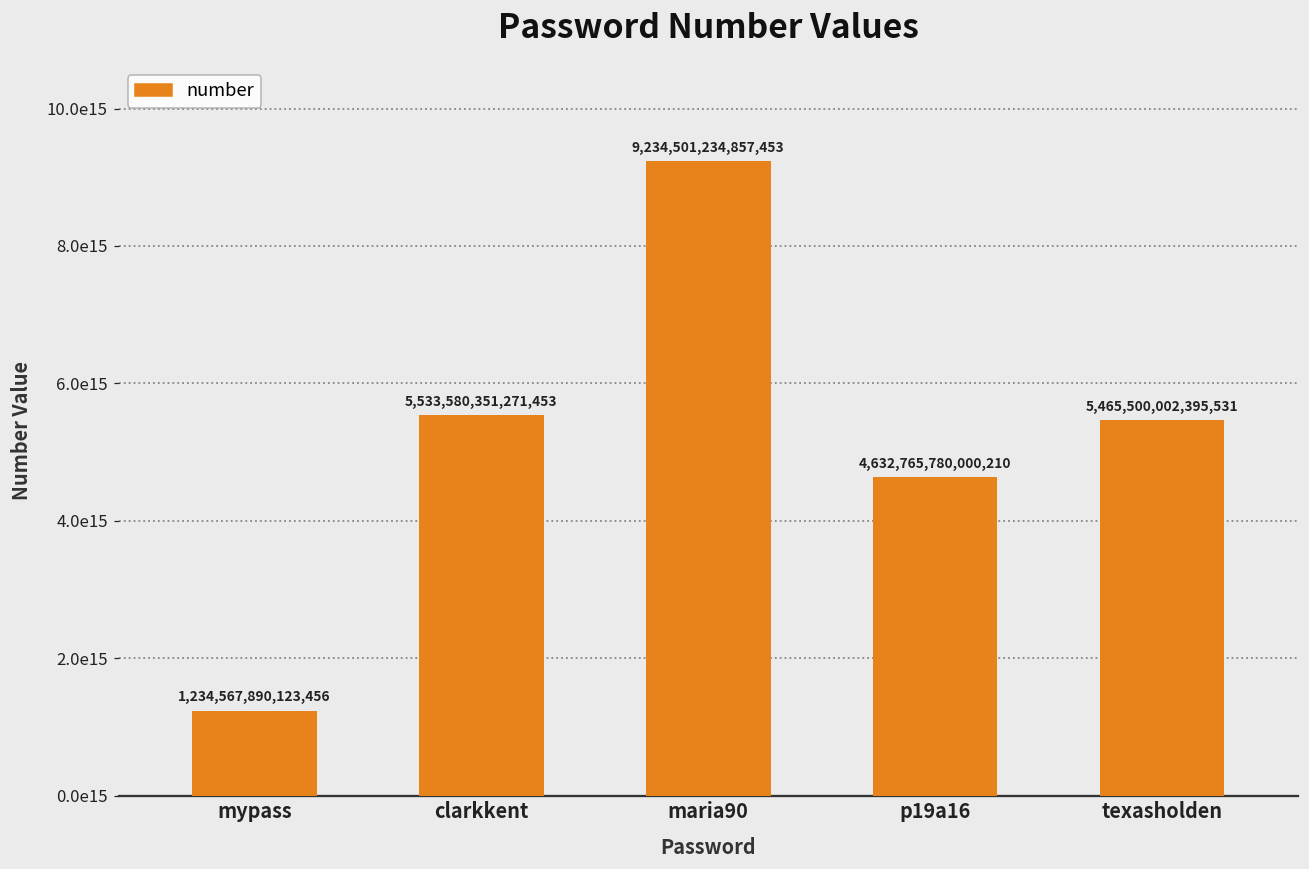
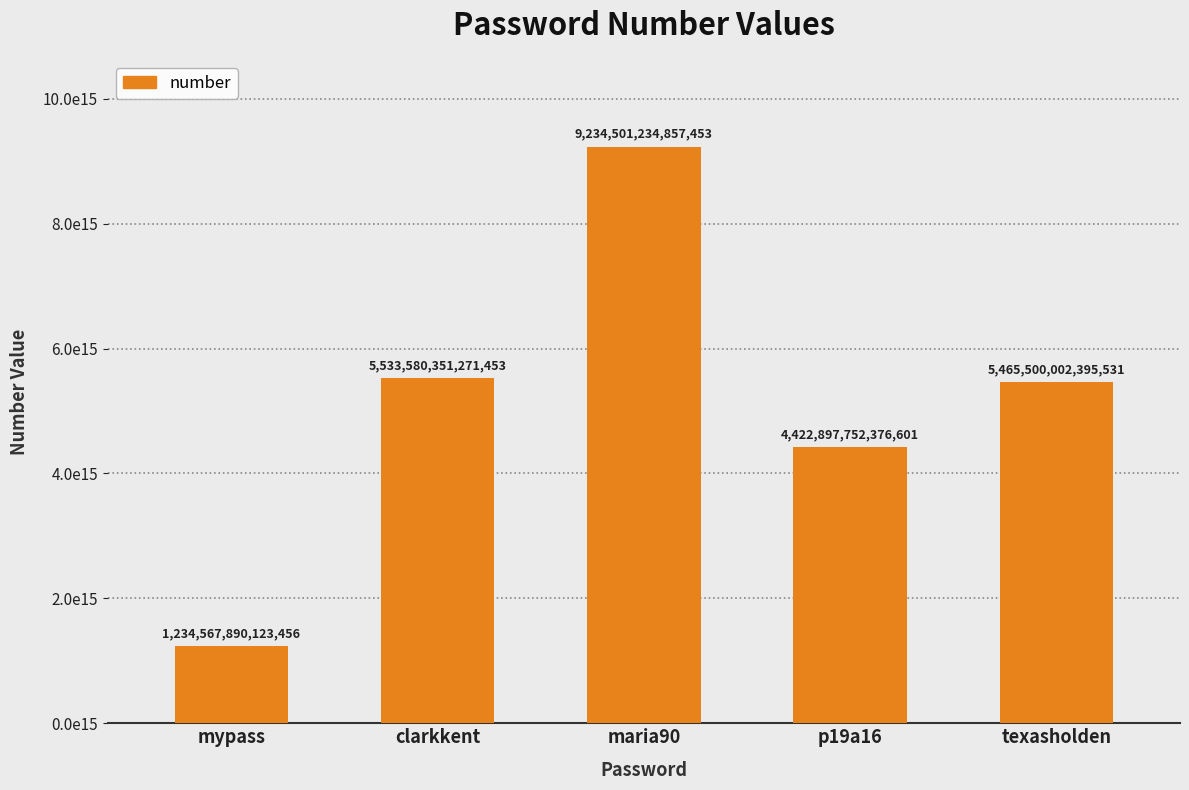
p19a16: 4,632,765,780,000,210 -> 4,422,897,752,376,601
